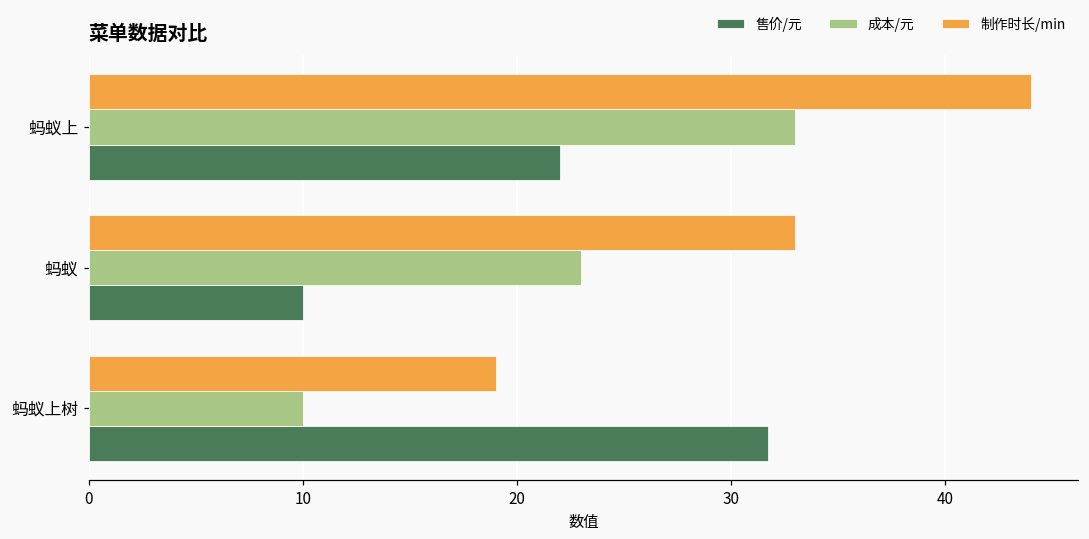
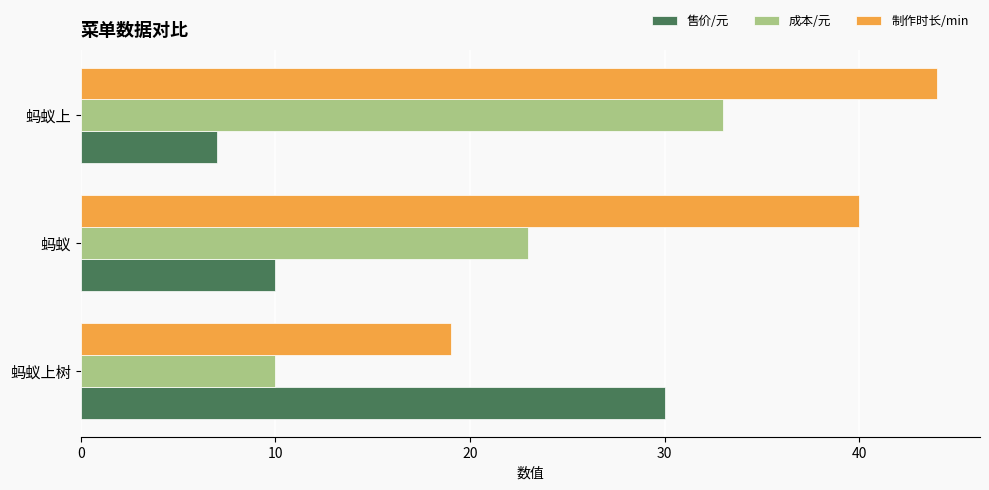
售价/元, 蚂蚁上: 22 -> 7
制作时长/min, 蚂蚁: 33 -> 40
售价/元, 蚂蚁上树: 31.7 -> 30.0
